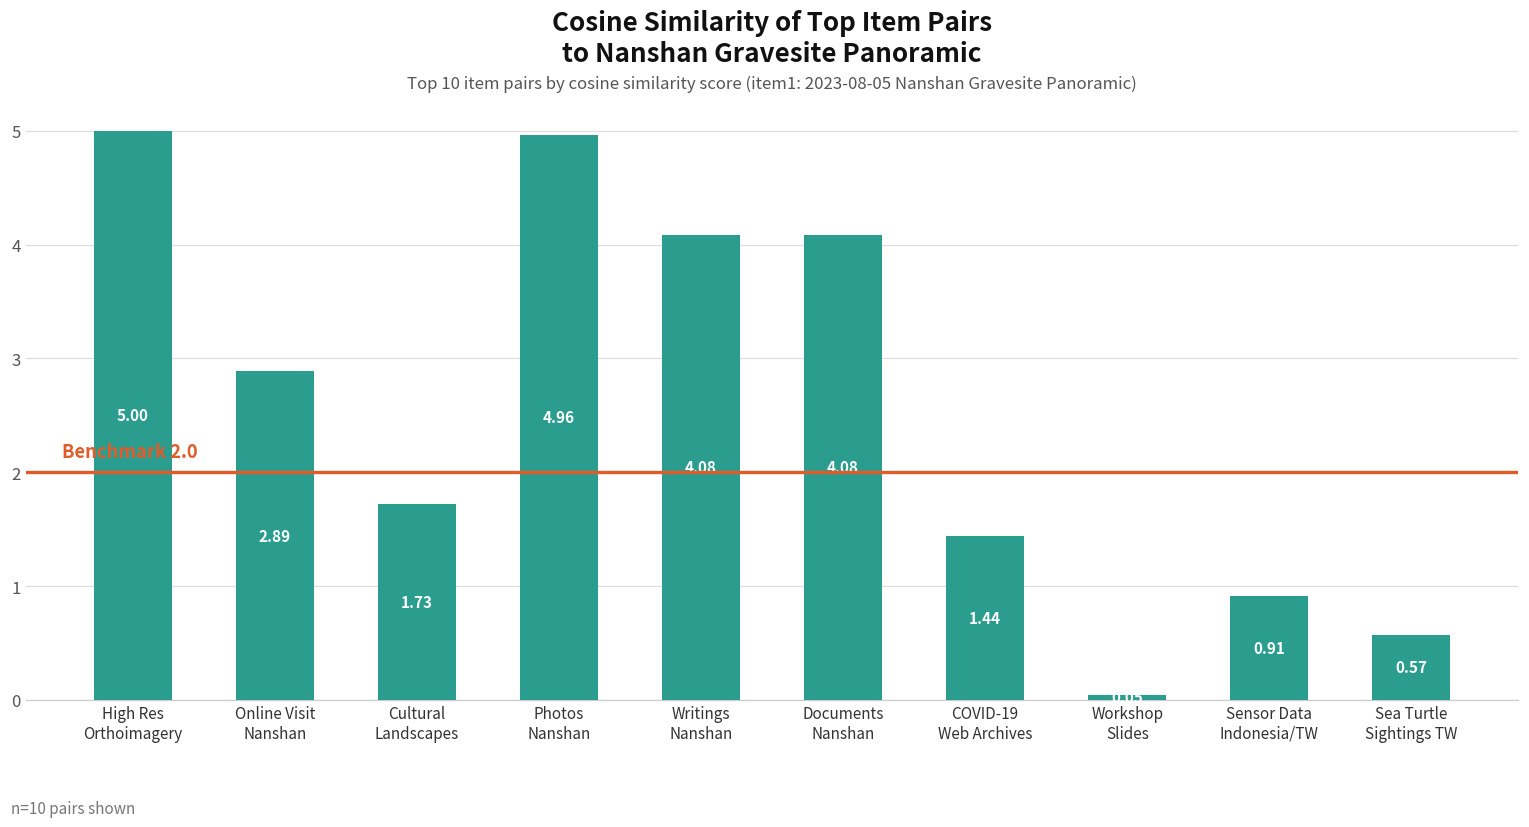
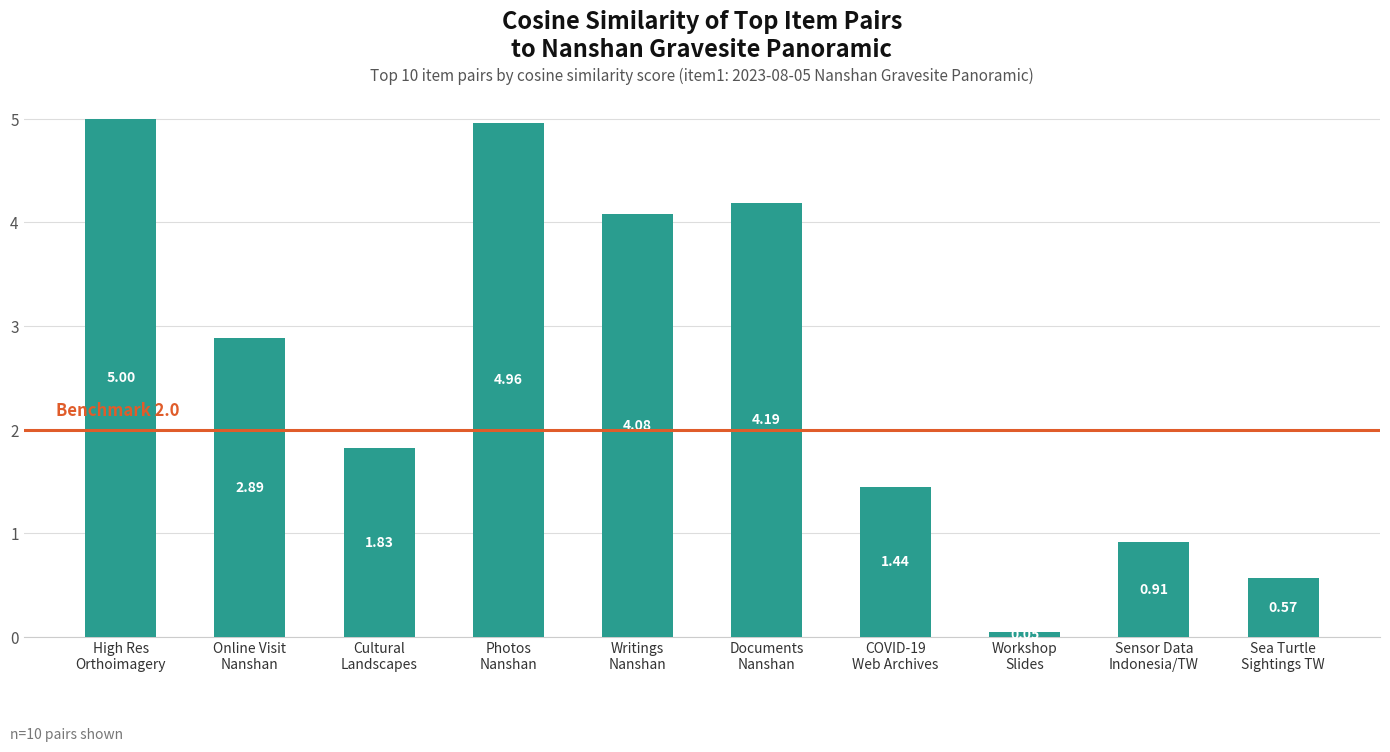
Cultural Landscapes: 1.73 -> 1.83
Documents Nanshan: 4.08 -> 4.19
